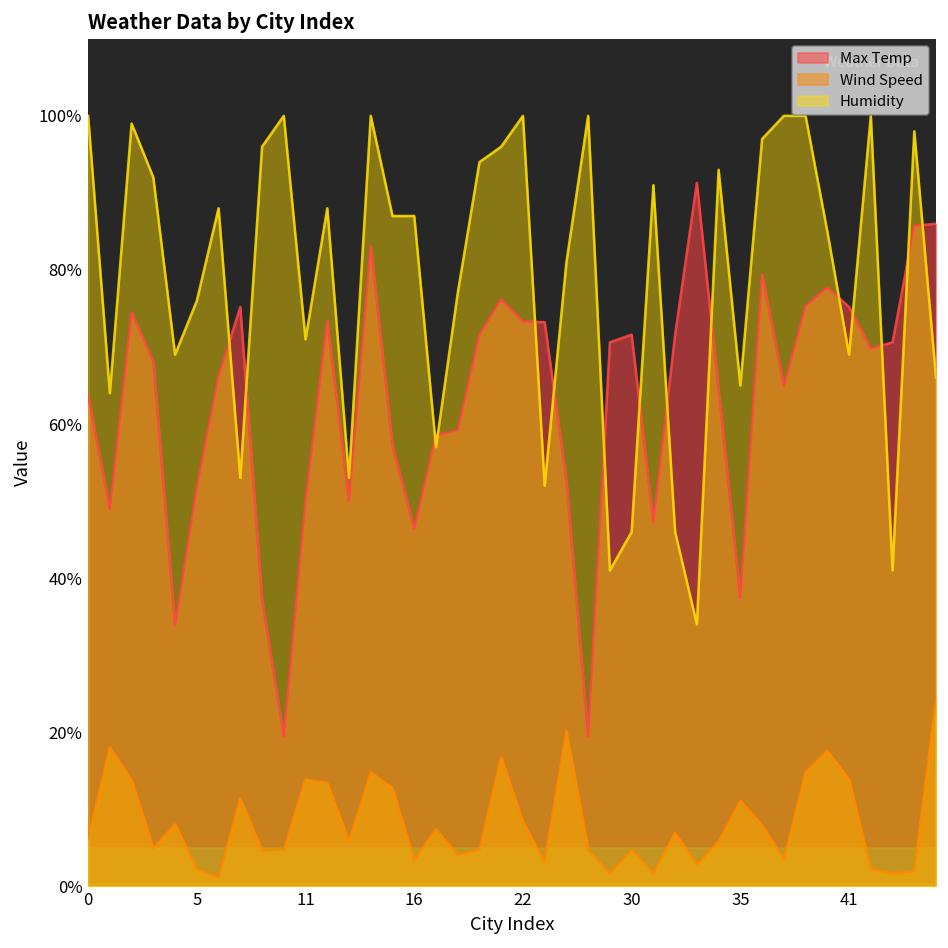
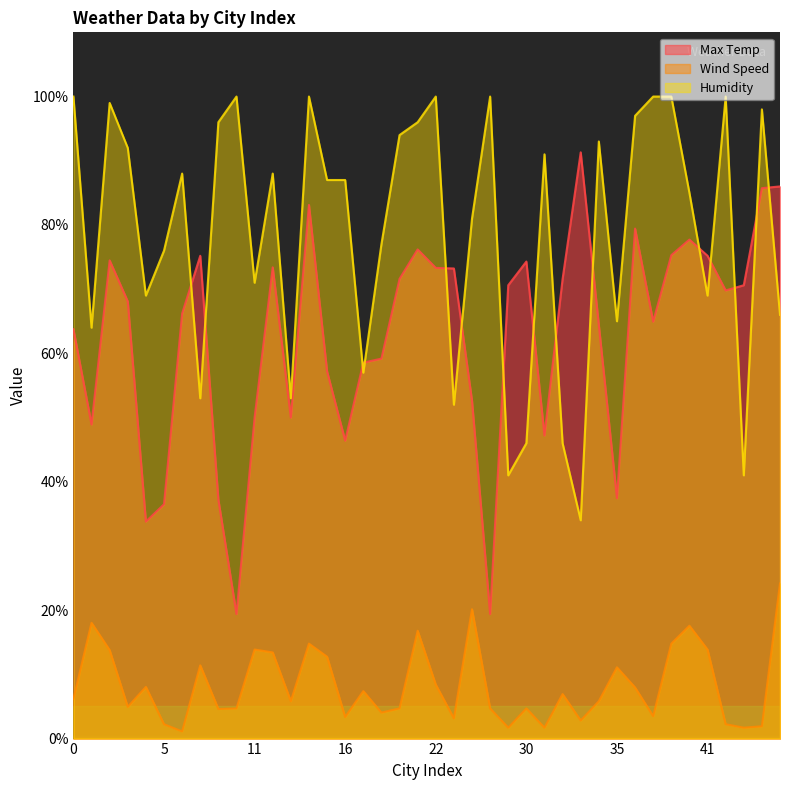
Max Temp, 5: 52% -> 37%
Max Temp, 30: 72% -> 74%
